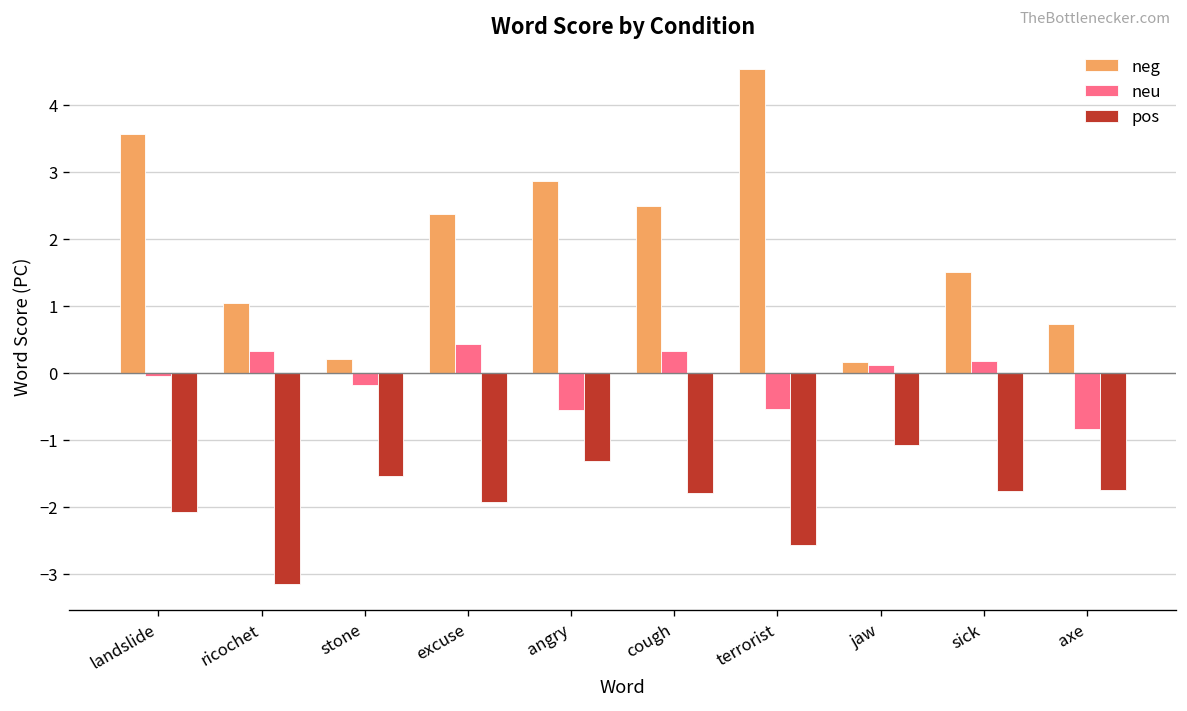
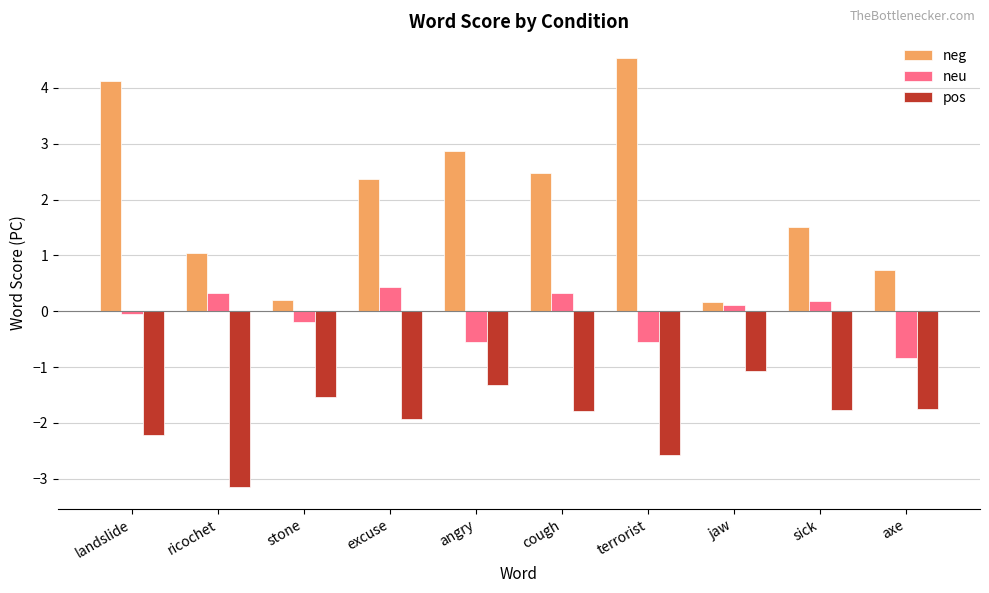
neg, landslide: 3.6 -> 4.1
pos, landslide: -2.1 -> -2.2
